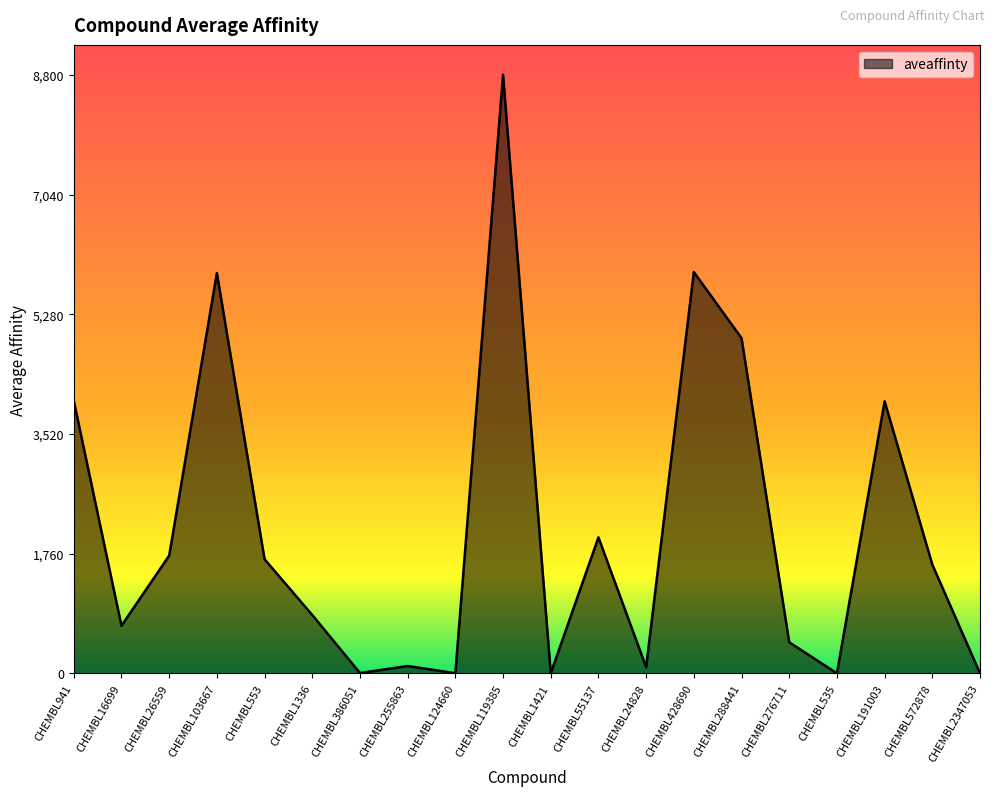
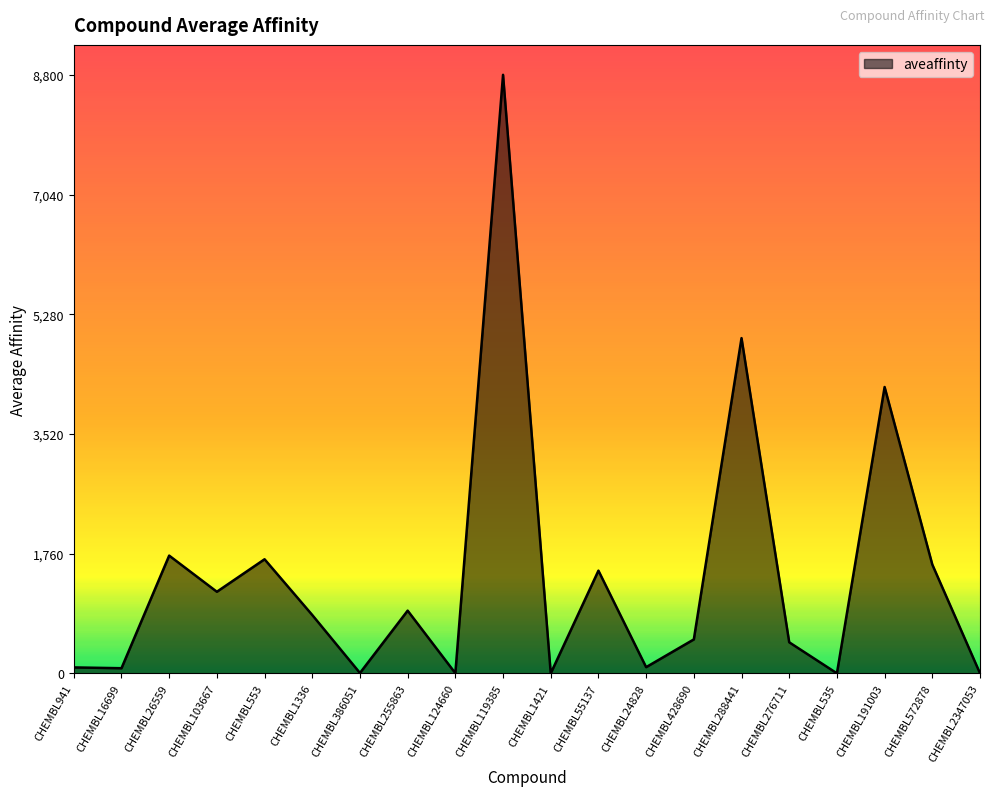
CHEMBL941: 4,000 -> 100
CHEMBL16699: 700 -> 100
CHEMBL103667: 5,900 -> 1,200
CHEMBL255863: 100 -> 900
CHEMBL55137: 2,000 -> 1,500
CHEMBL428690: 5,900 -> 500
CHEMBL191003: 4,000 -> 4,200
